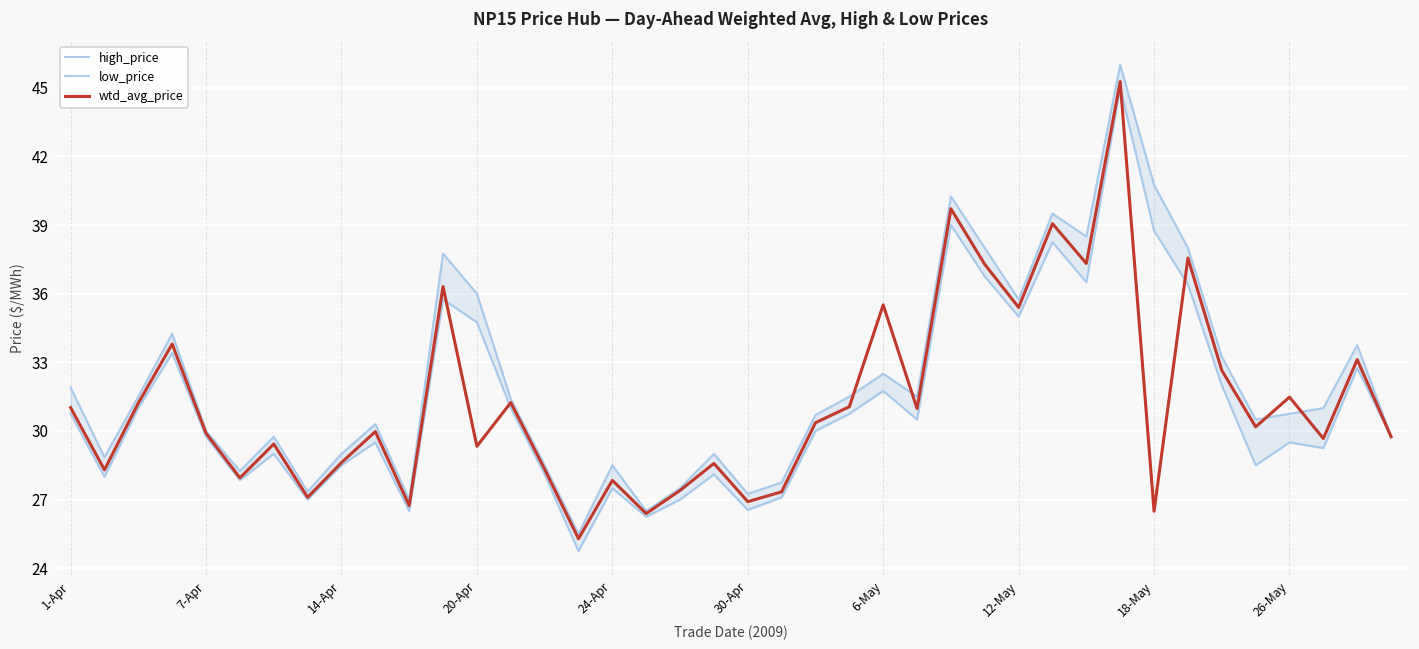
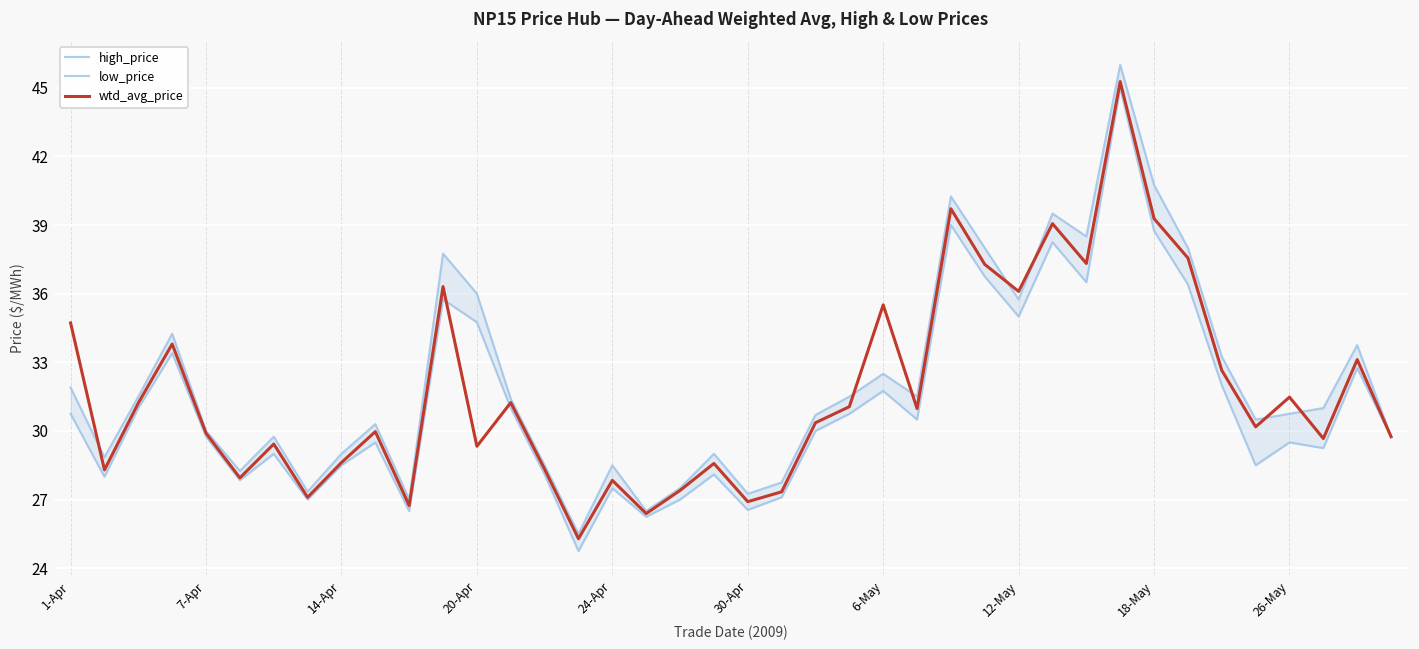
wtd_avg_price, 1-Apr: 31.0 -> 34.7
wtd_avg_price, 12-May: 35.4 -> 36.1
wtd_avg_price, 18-May: 26.5 -> 39.3
